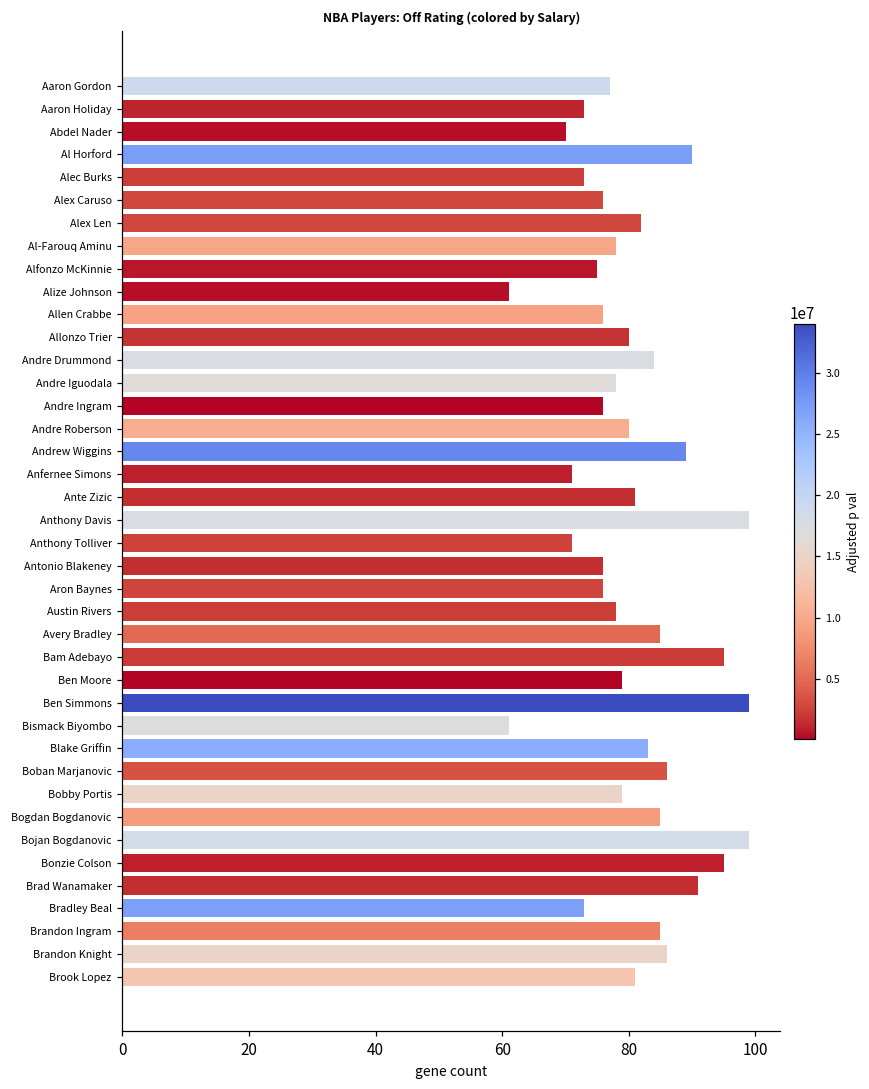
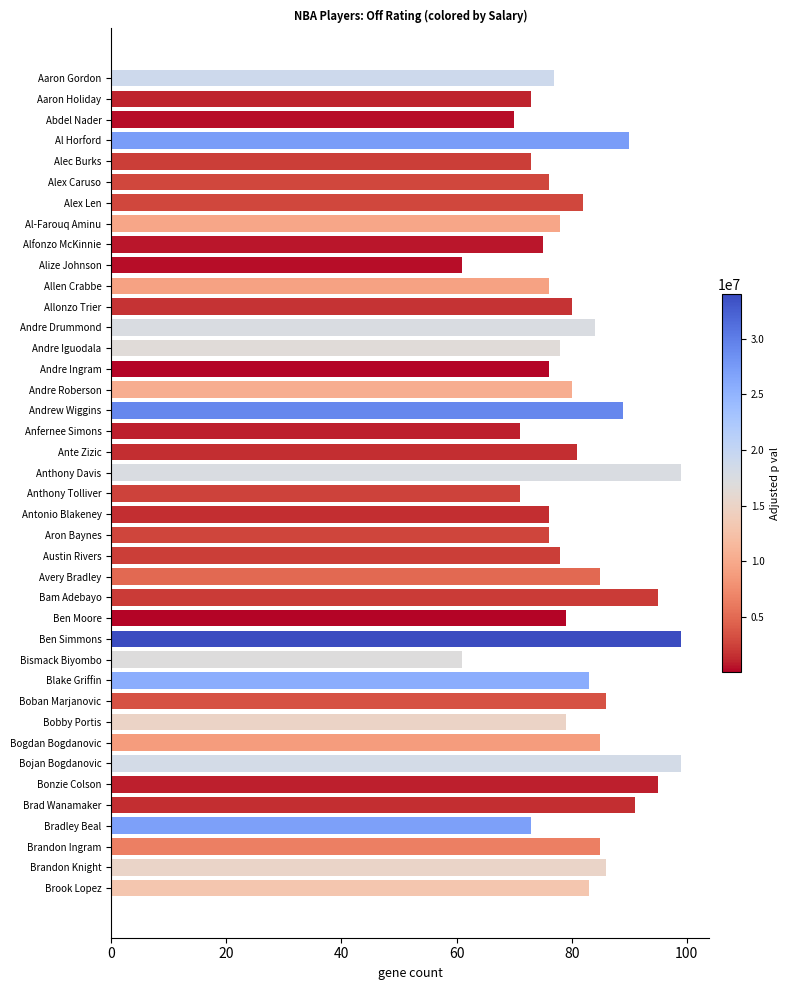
Brook Lopez: 81 -> 83
